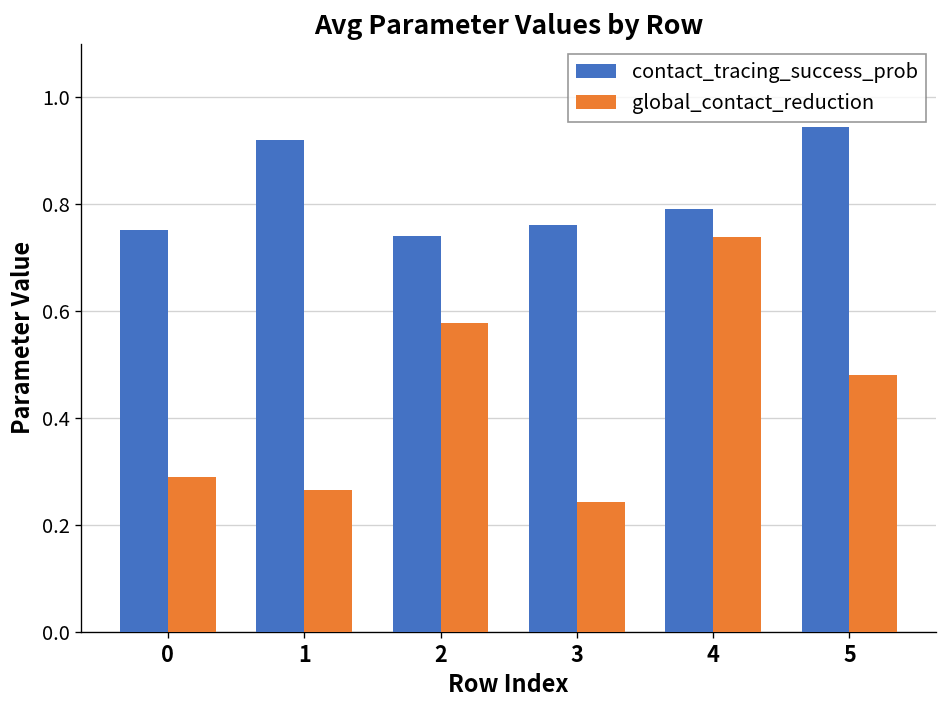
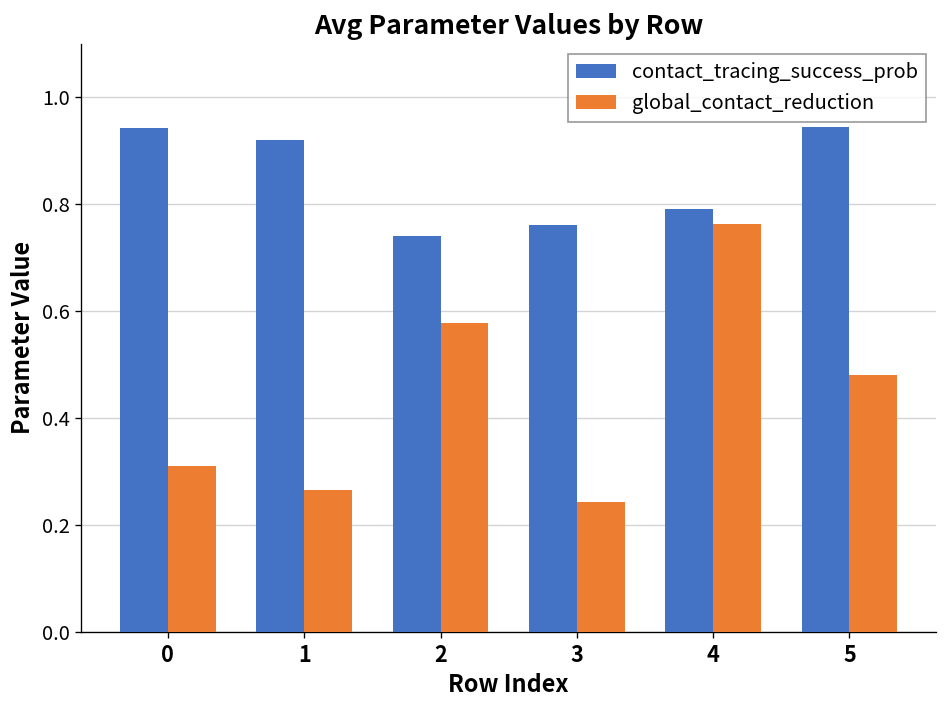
contact_tracing_success_prob, 0: 0.75 -> 0.94
global_contact_reduction, 0: 0.29 -> 0.31
global_contact_reduction, 4: 0.74 -> 0.76
